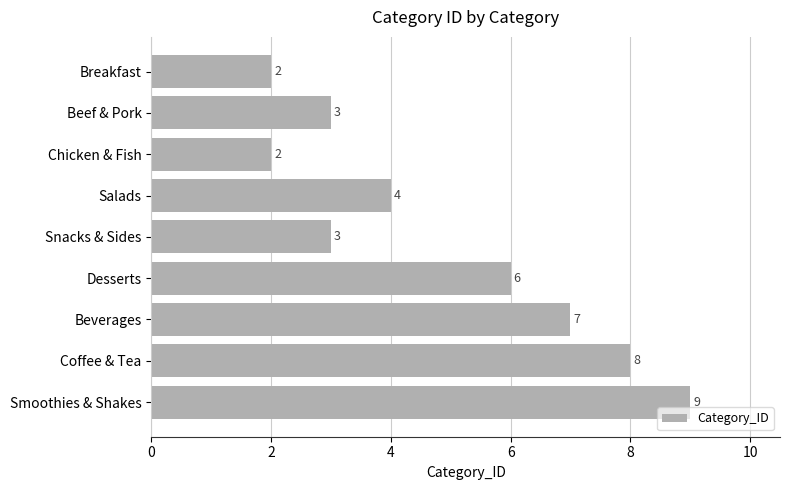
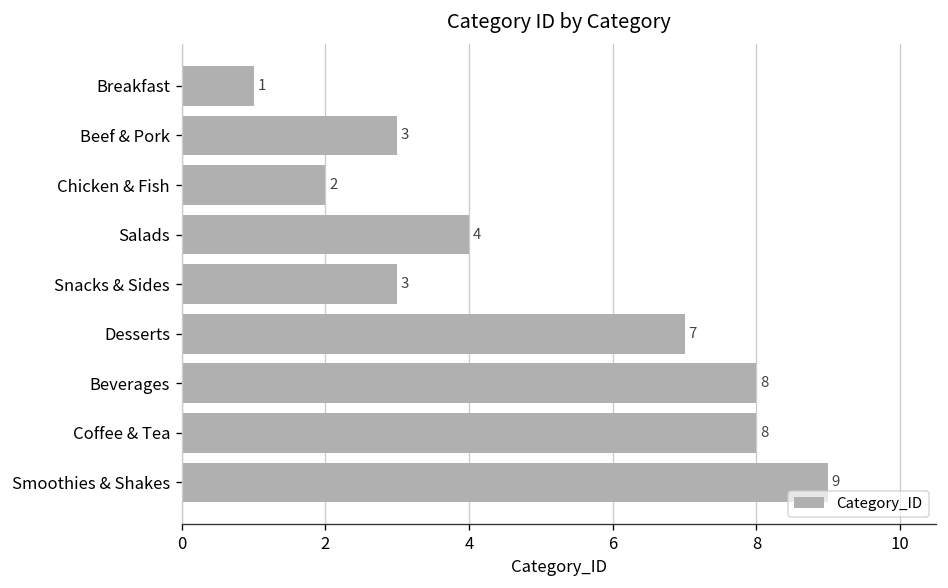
Breakfast: 2 -> 1
Desserts: 6 -> 7
Beverages: 7 -> 8
